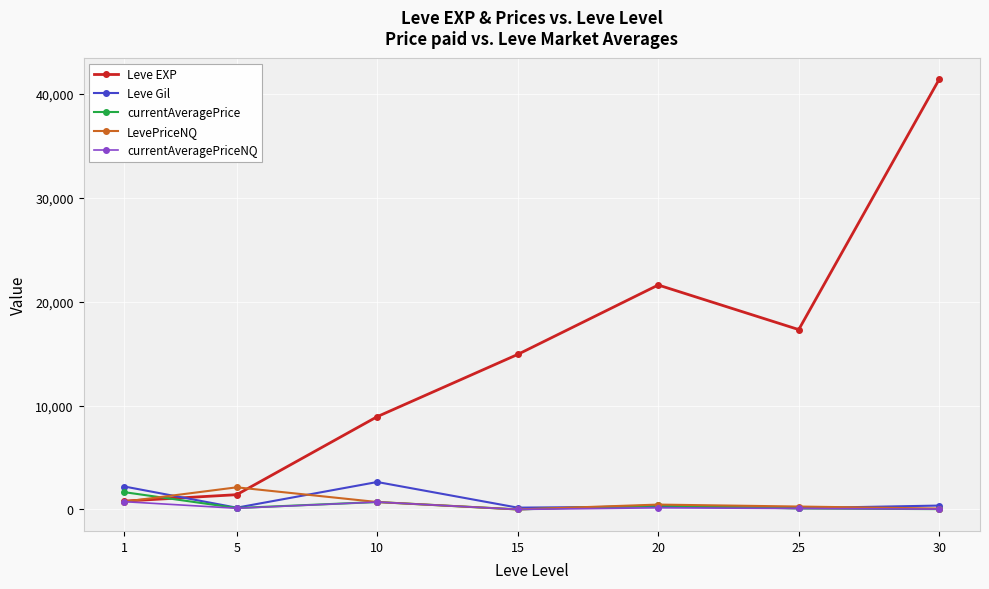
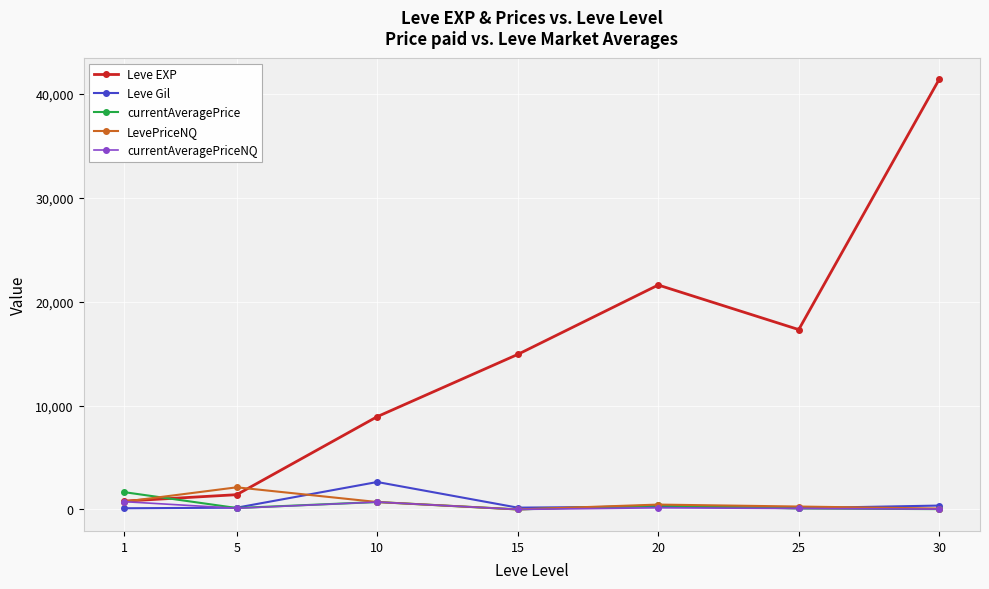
Leve Gil, 1: 2,200 -> 100
